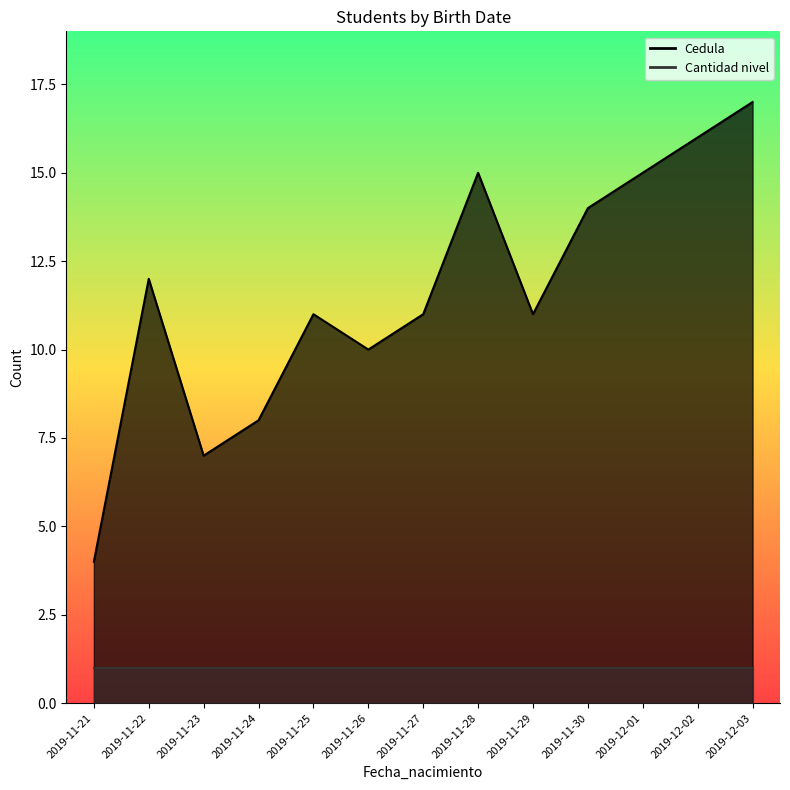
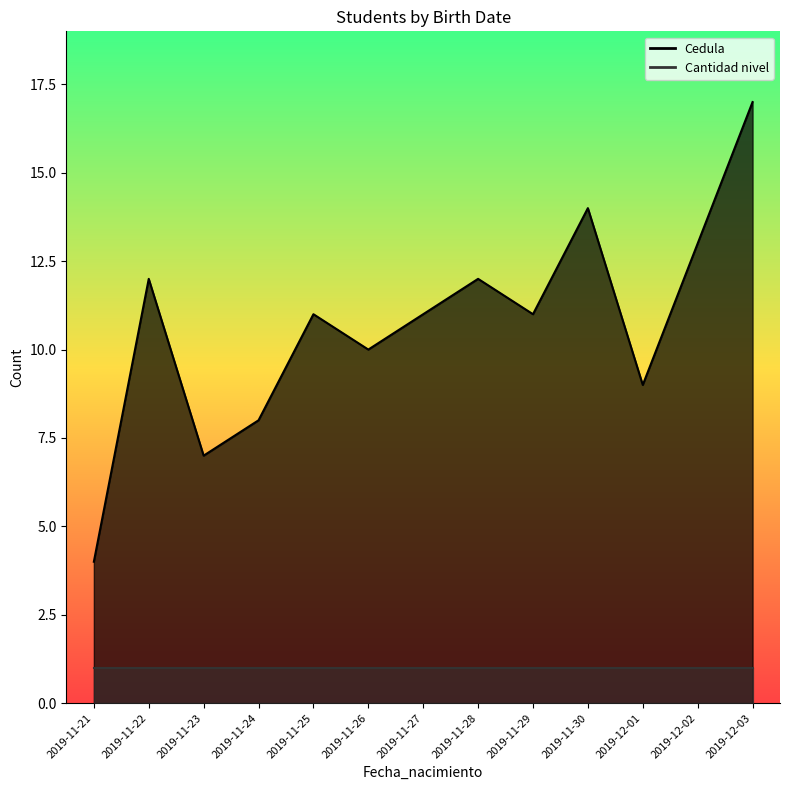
Cedula, 2019-11-28: 15 -> 12
Cedula, 2019-12-01: 15 -> 9
Cedula, 2019-12-02: 16 -> 13
